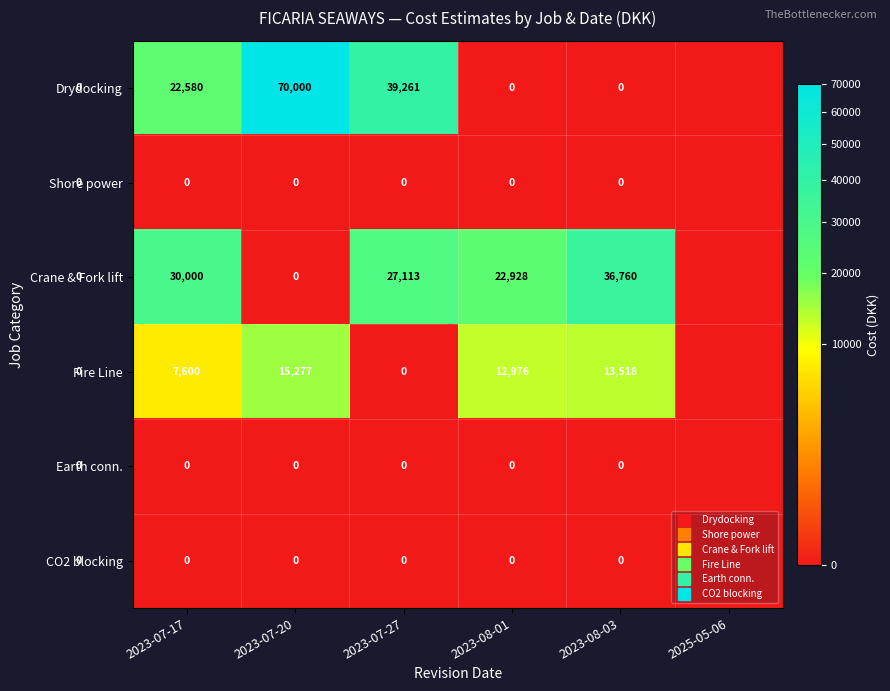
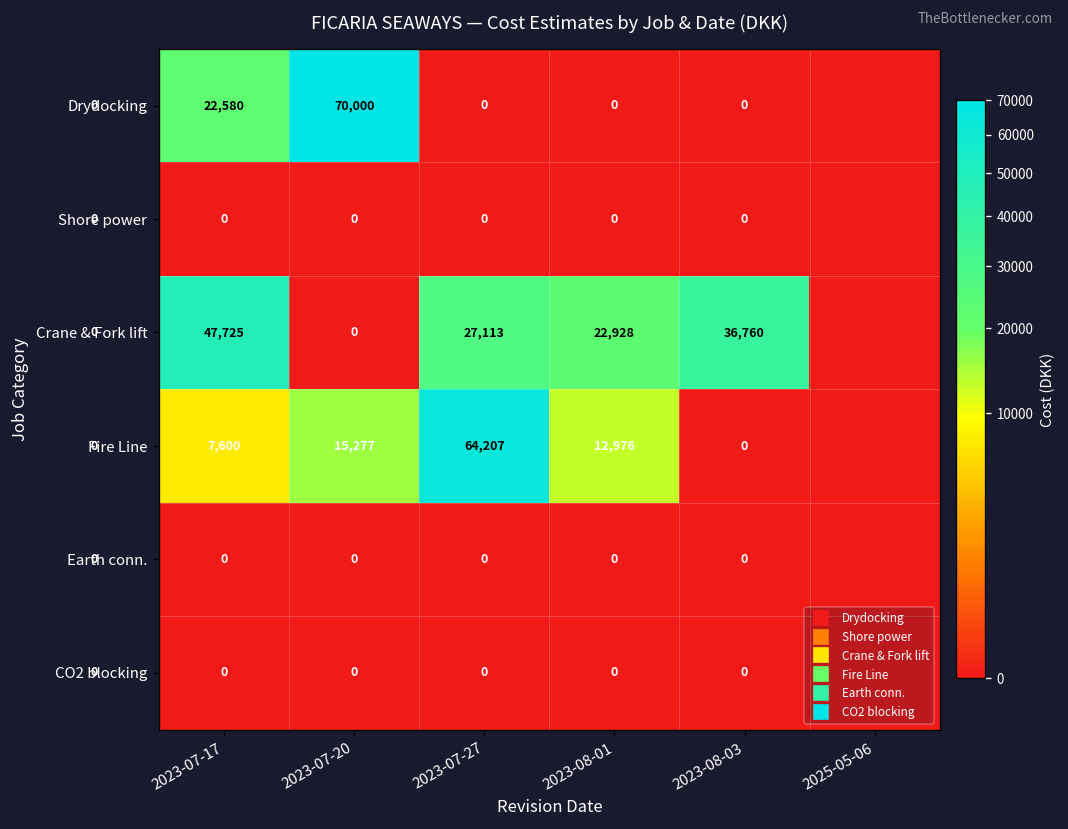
Drydocking, 2023-07-27: 39,261 -> 0
Crane & Fork lift, 2023-07-17: 30,000 -> 47,725
Fire Line, 2023-07-27: 0 -> 64,207
Fire Line, 2023-08-03: 13,518 -> 0
